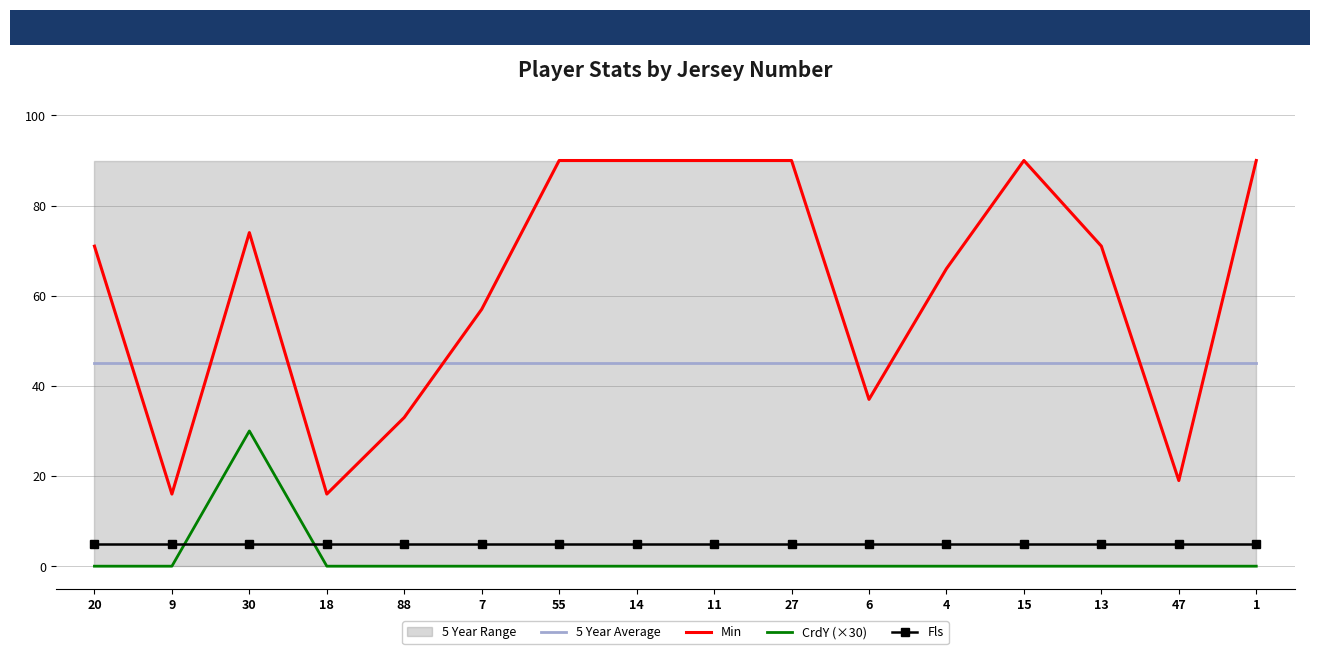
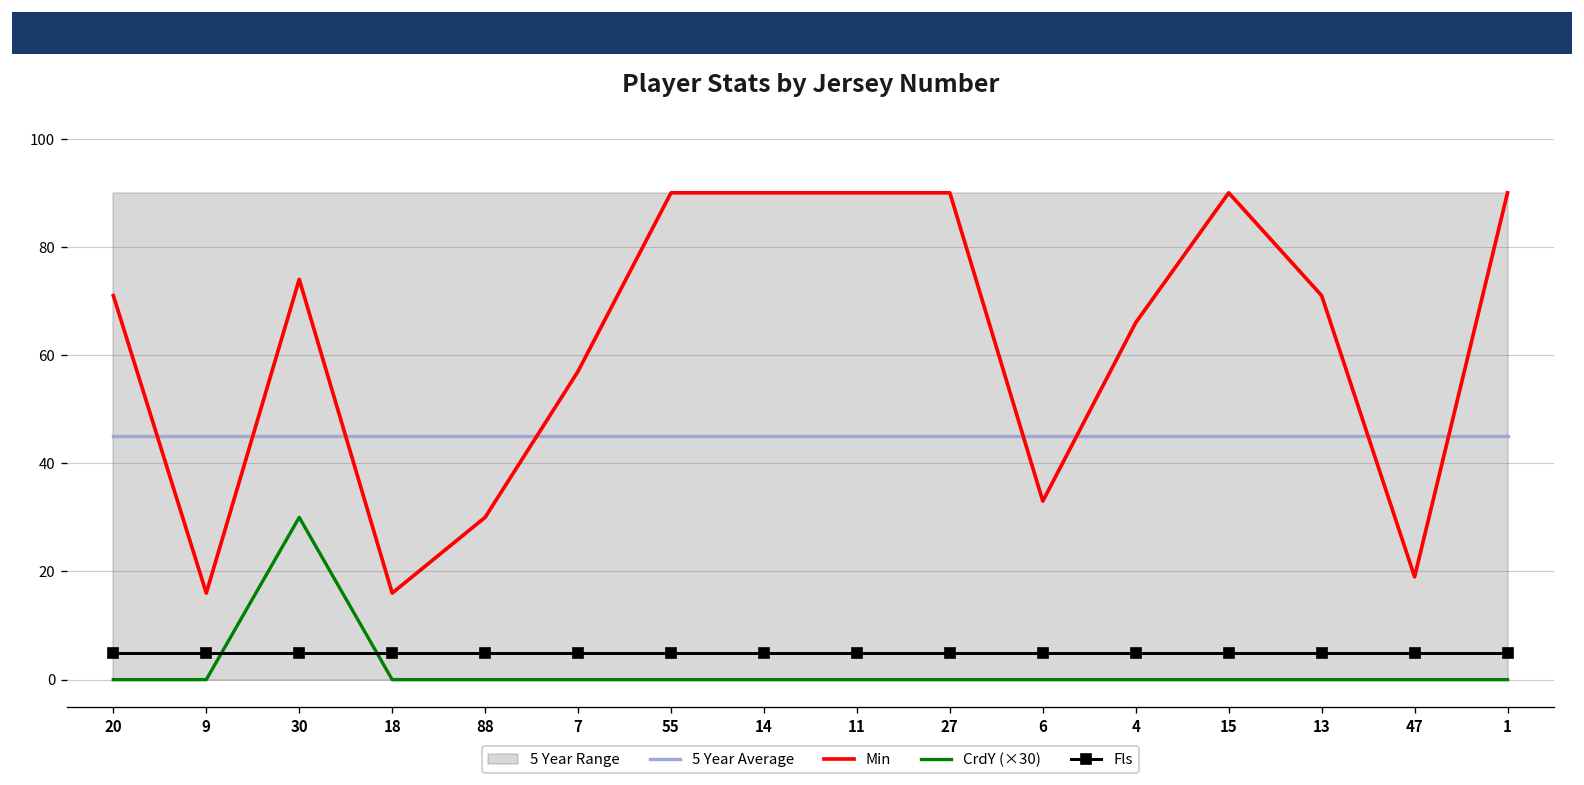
Min, 88: 33 -> 30
Min, 6: 37 -> 33
